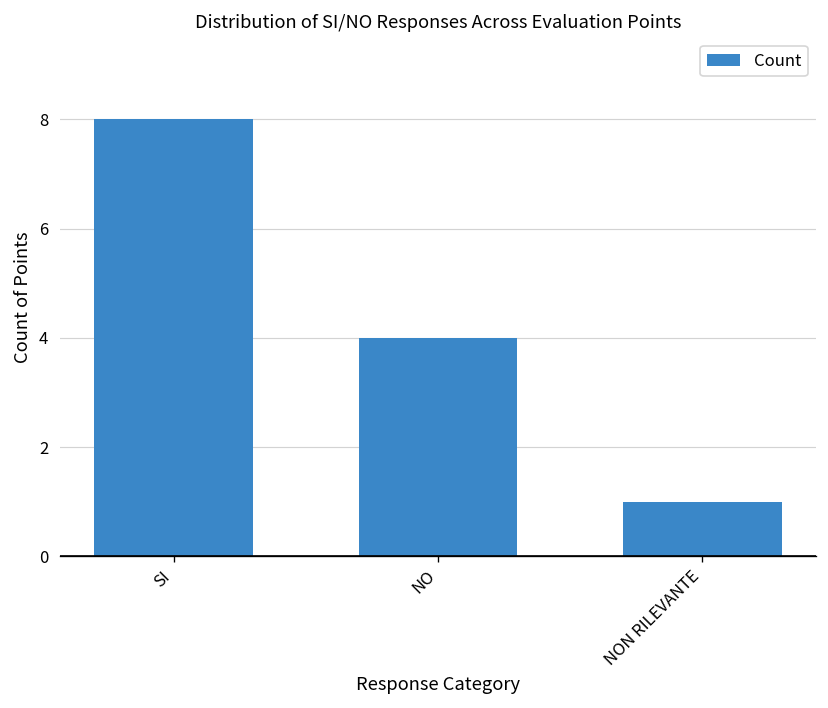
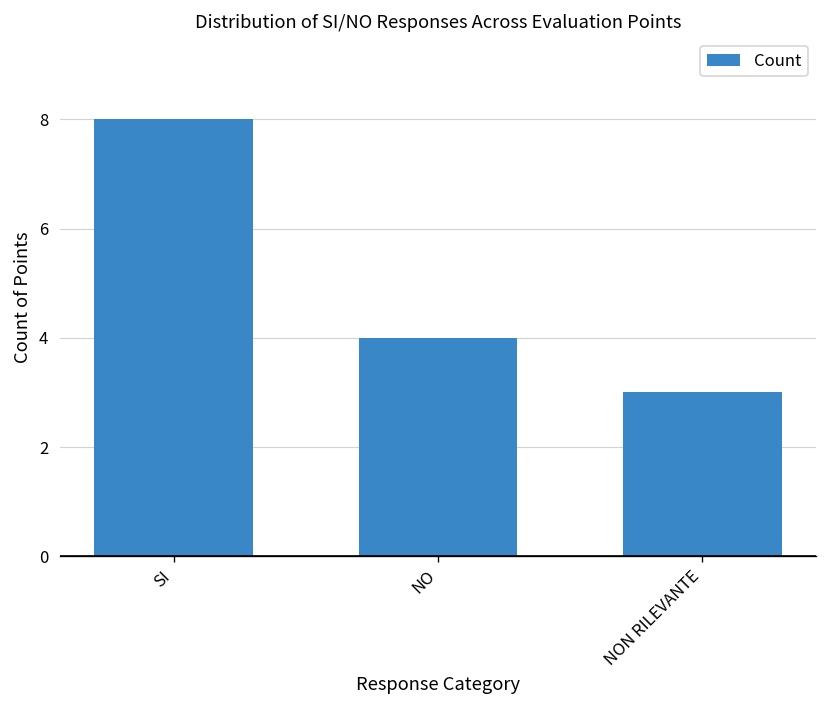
NON RILEVANTE: 1 -> 3
